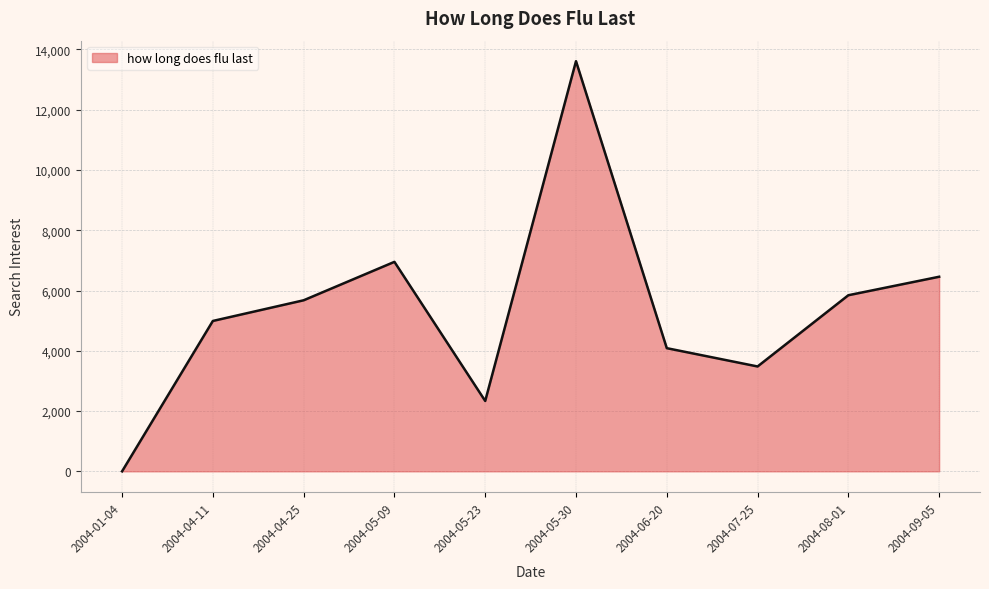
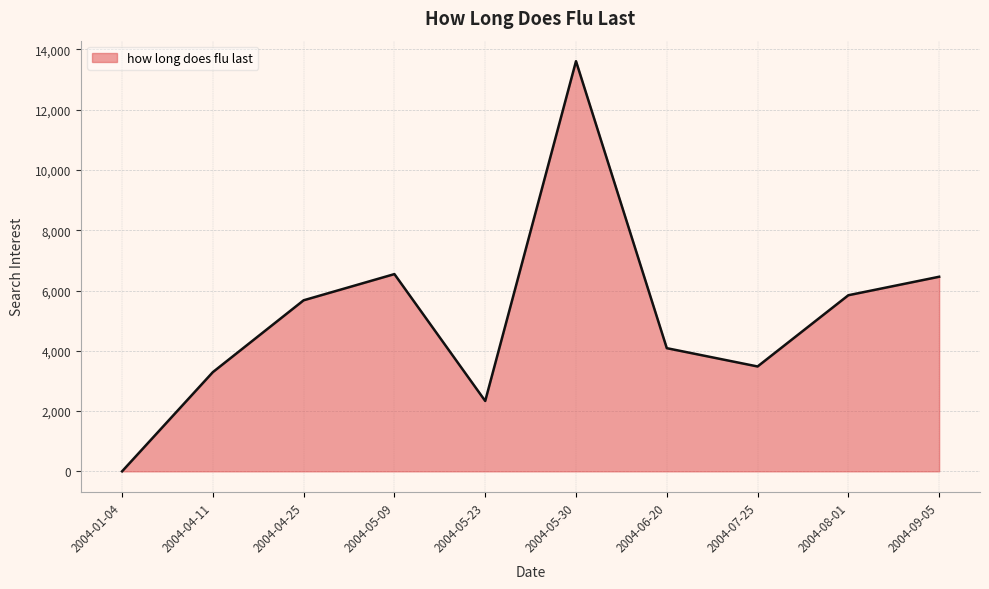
2004-04-11: 5,000 -> 3,300
2004-05-09: 7,000 -> 6,500
